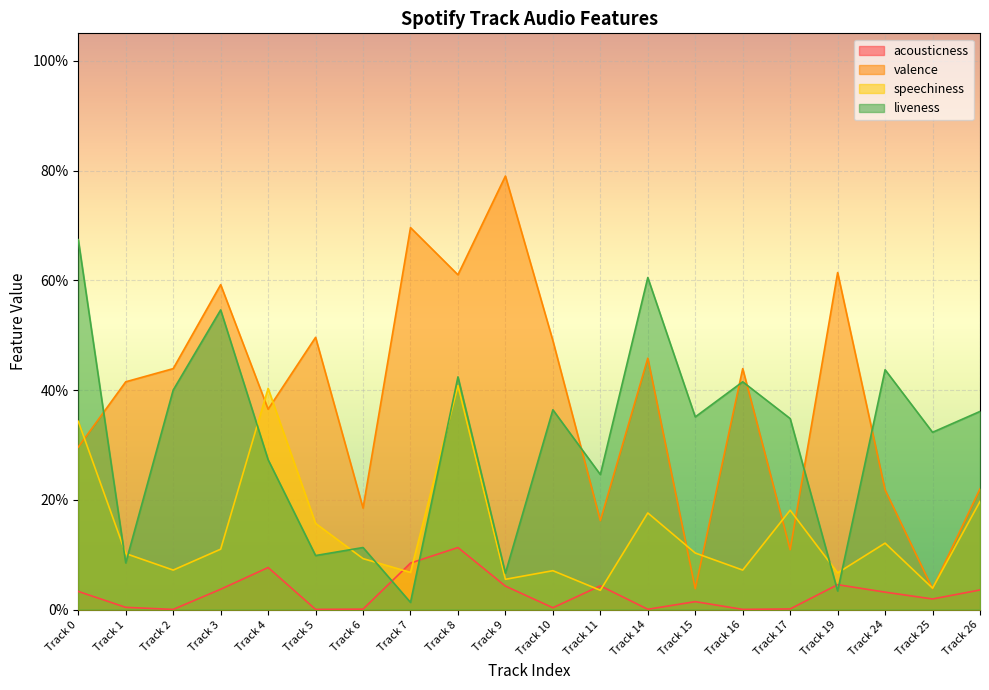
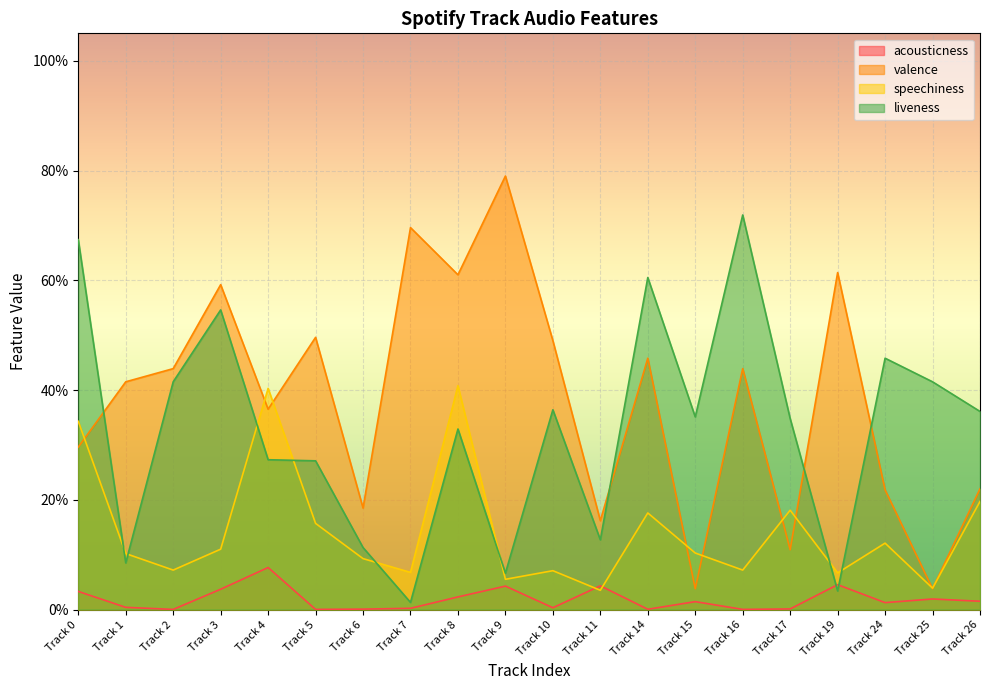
liveness, Track 2: 40% -> 42%
liveness, Track 5: 10% -> 27%
acousticness, Track 7: 8% -> 0%
acousticness, Track 8: 11% -> 2%
liveness, Track 8: 42% -> 33%
liveness, Track 11: 25% -> 13%
liveness, Track 16: 42% -> 72%
acousticness, Track 24: 3% -> 1%
liveness, Track 24: 44% -> 46%
liveness, Track 25: 32% -> 42%
acousticness, Track 26: 4% -> 2%
